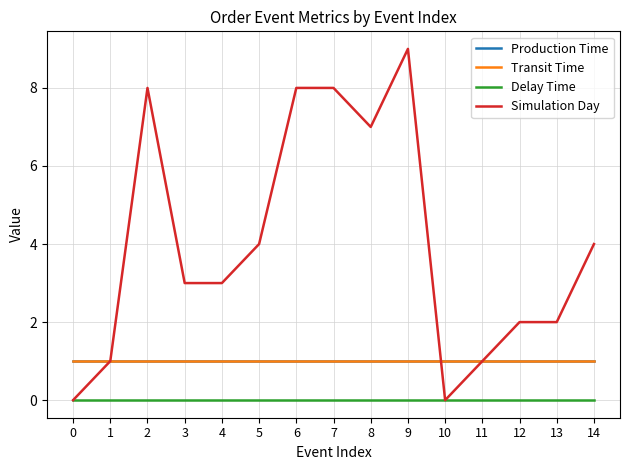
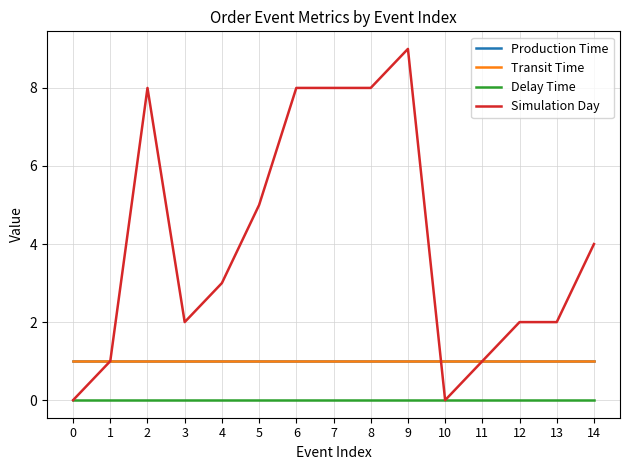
Simulation Day, 3: 3 -> 2
Simulation Day, 5: 4 -> 5
Simulation Day, 8: 7 -> 8
